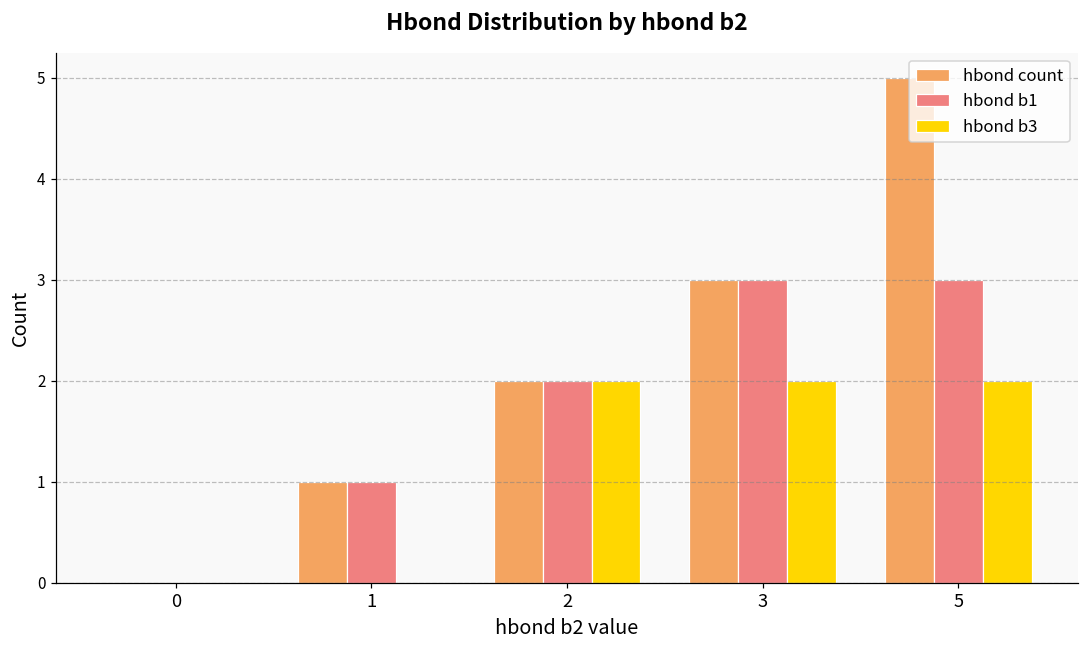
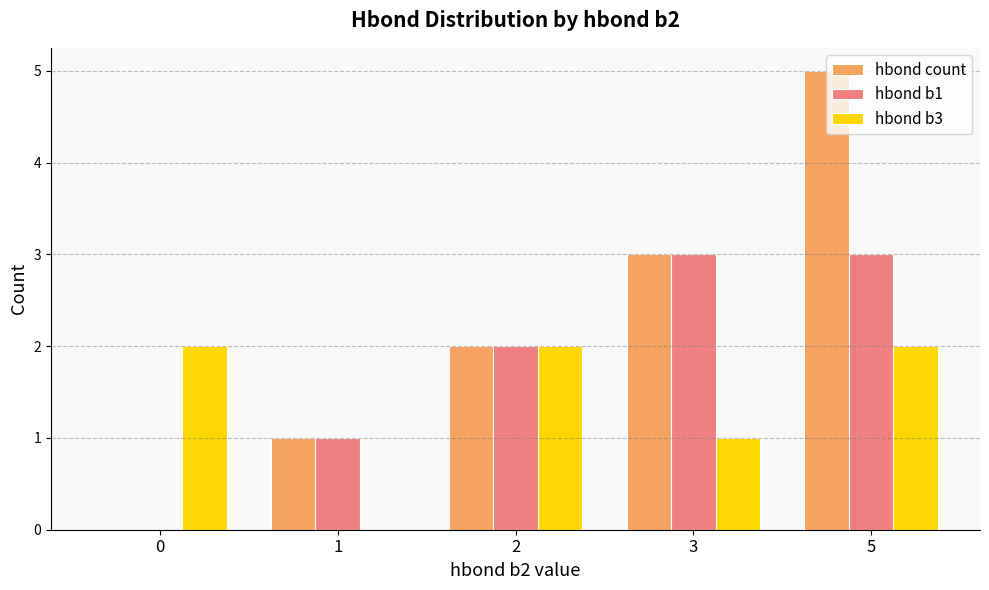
hbond b3, 0: 0 -> 2
hbond b3, 3: 2 -> 1
